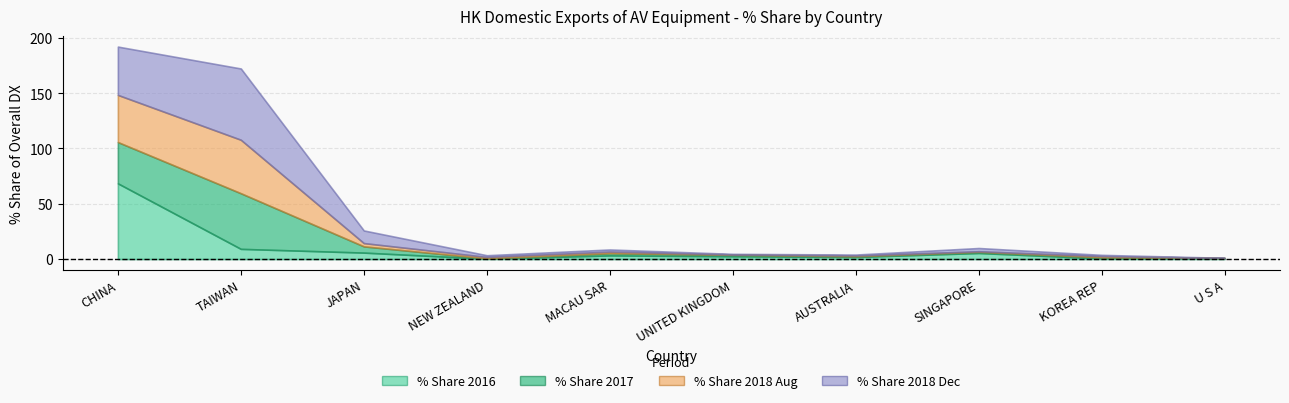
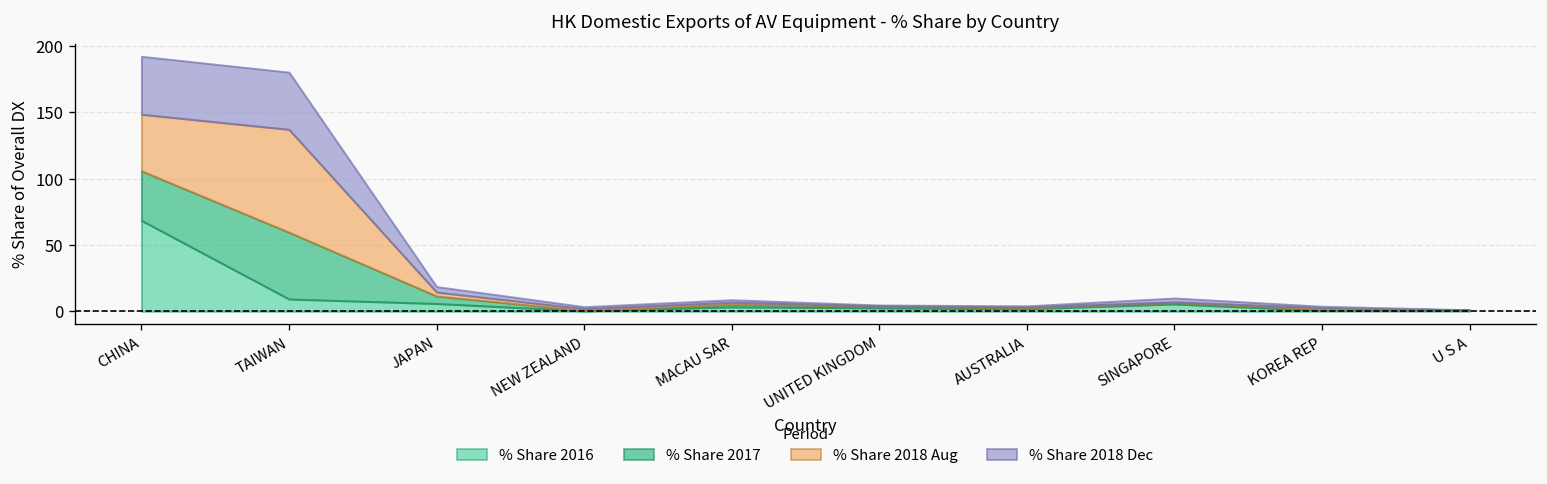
% Share 2018 Aug, TAIWAN: 48 -> 78
% Share 2018 Dec, TAIWAN: 64 -> 43
% Share 2018 Dec, JAPAN: 11 -> 4
